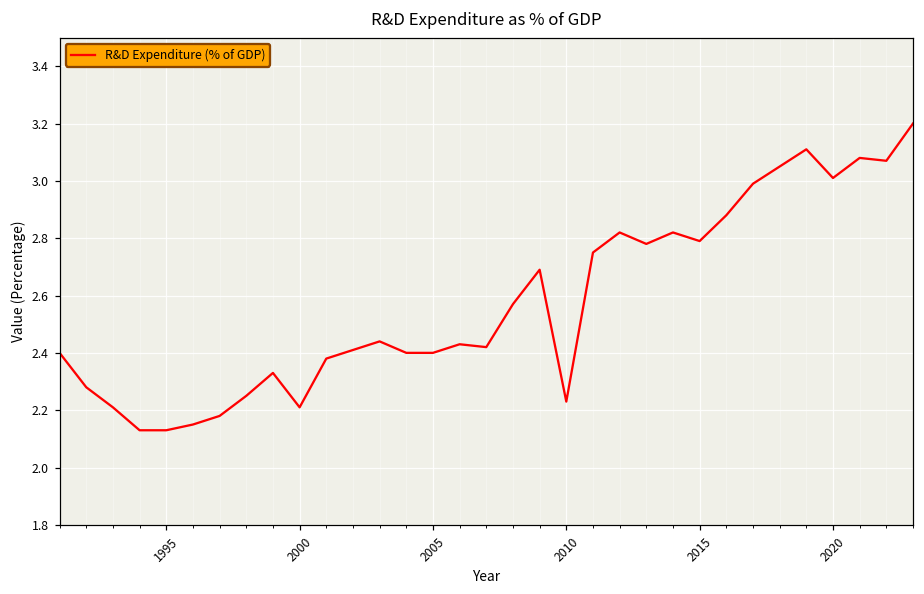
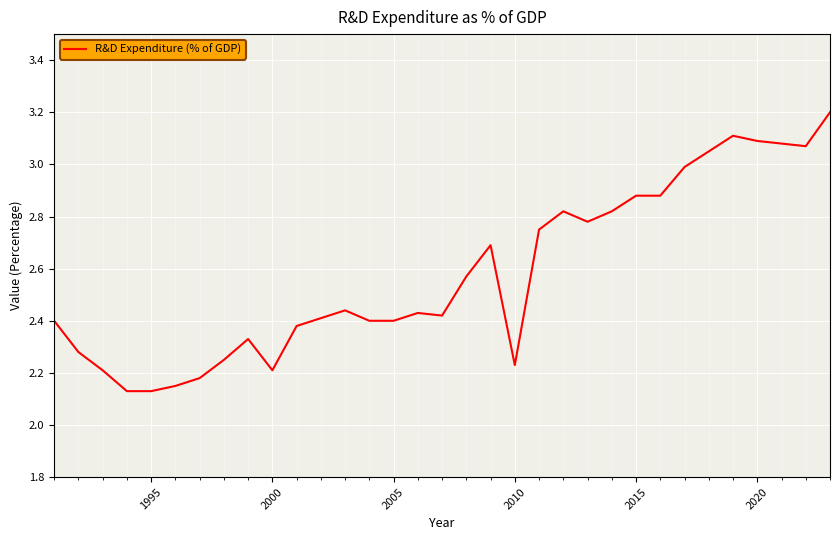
2015: 2.79 -> 2.88
2020: 3.01 -> 3.09
